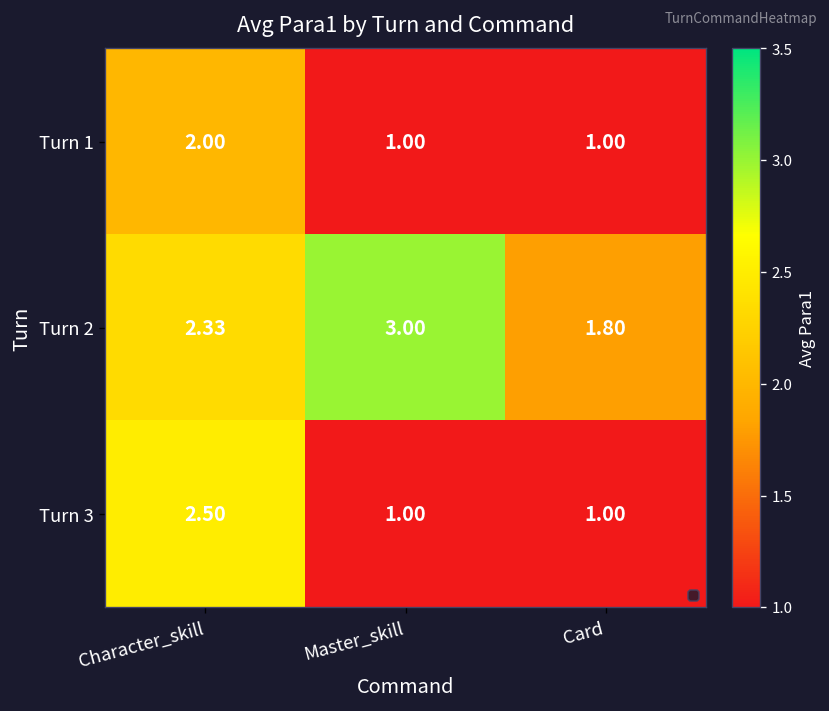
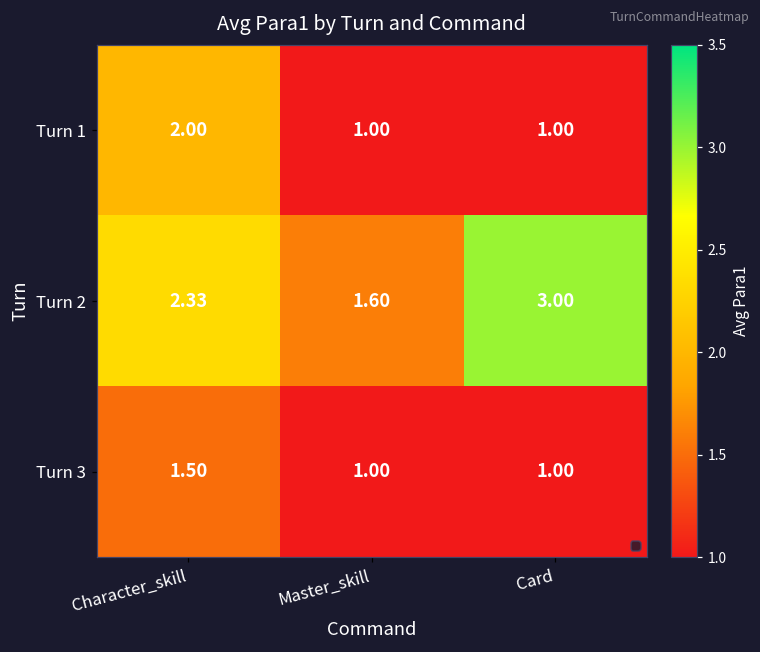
Turn 2, Master_skill: 3.00 -> 1.60
Turn 2, Card: 1.80 -> 3.00
Turn 3, Character_skill: 2.50 -> 1.50
